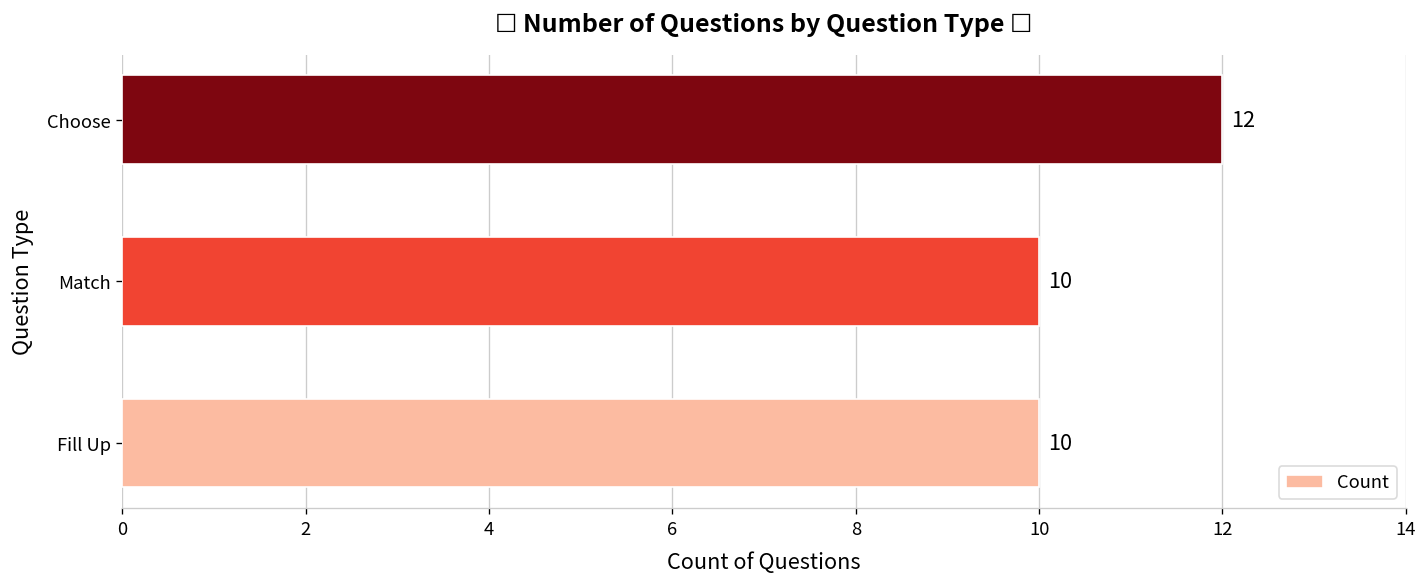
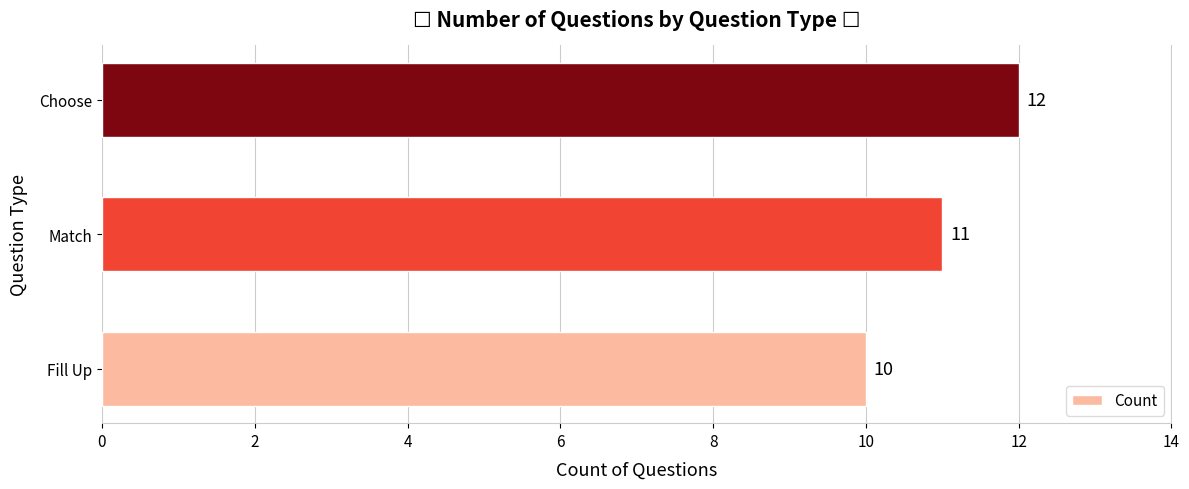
Match: 10 -> 11
